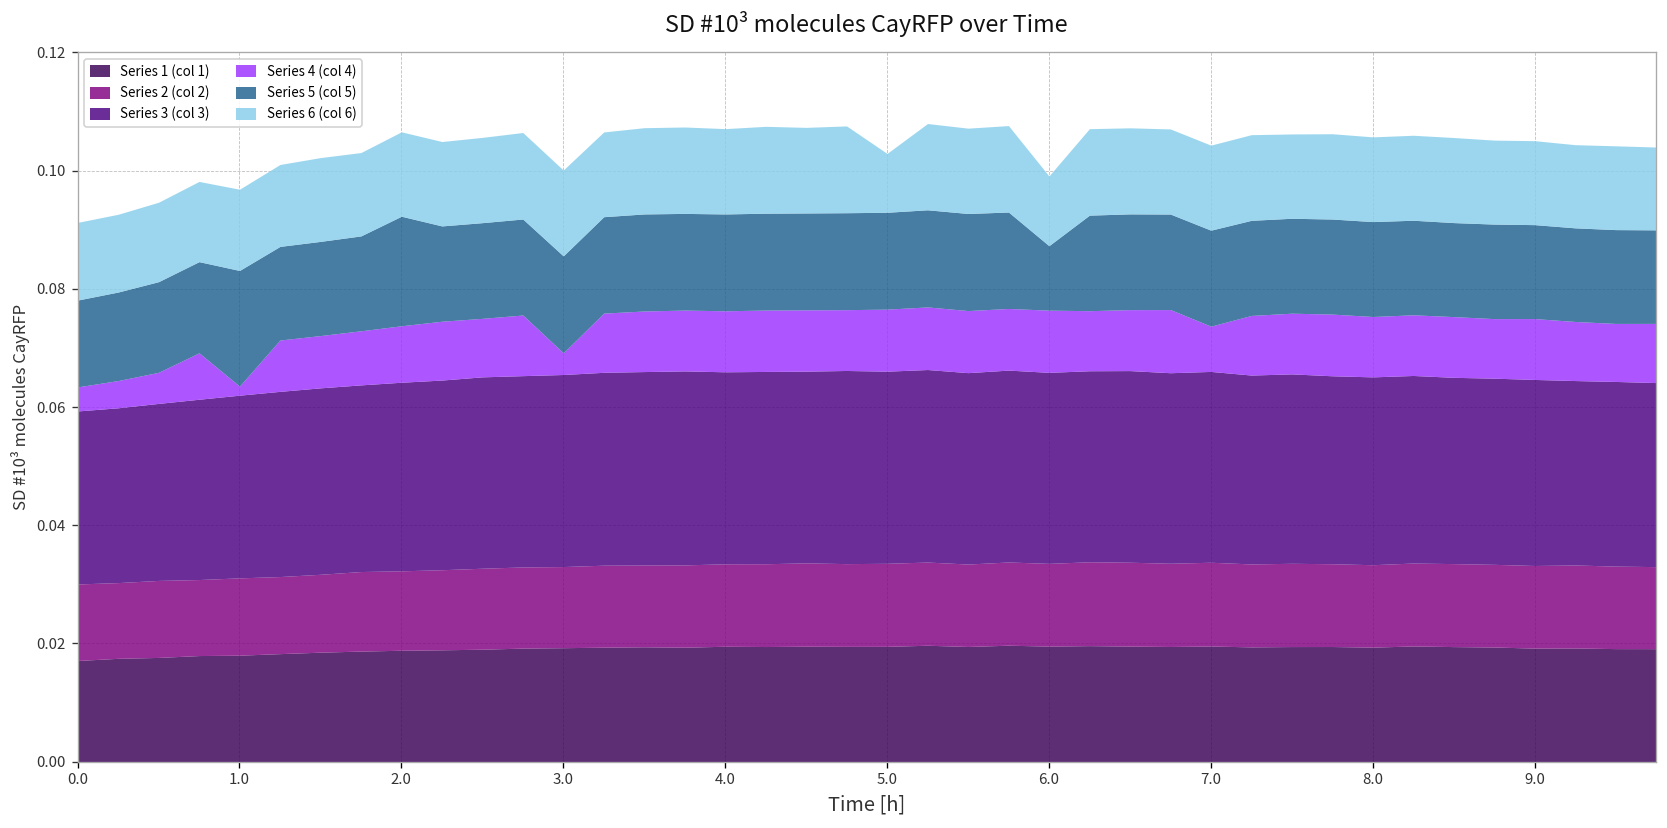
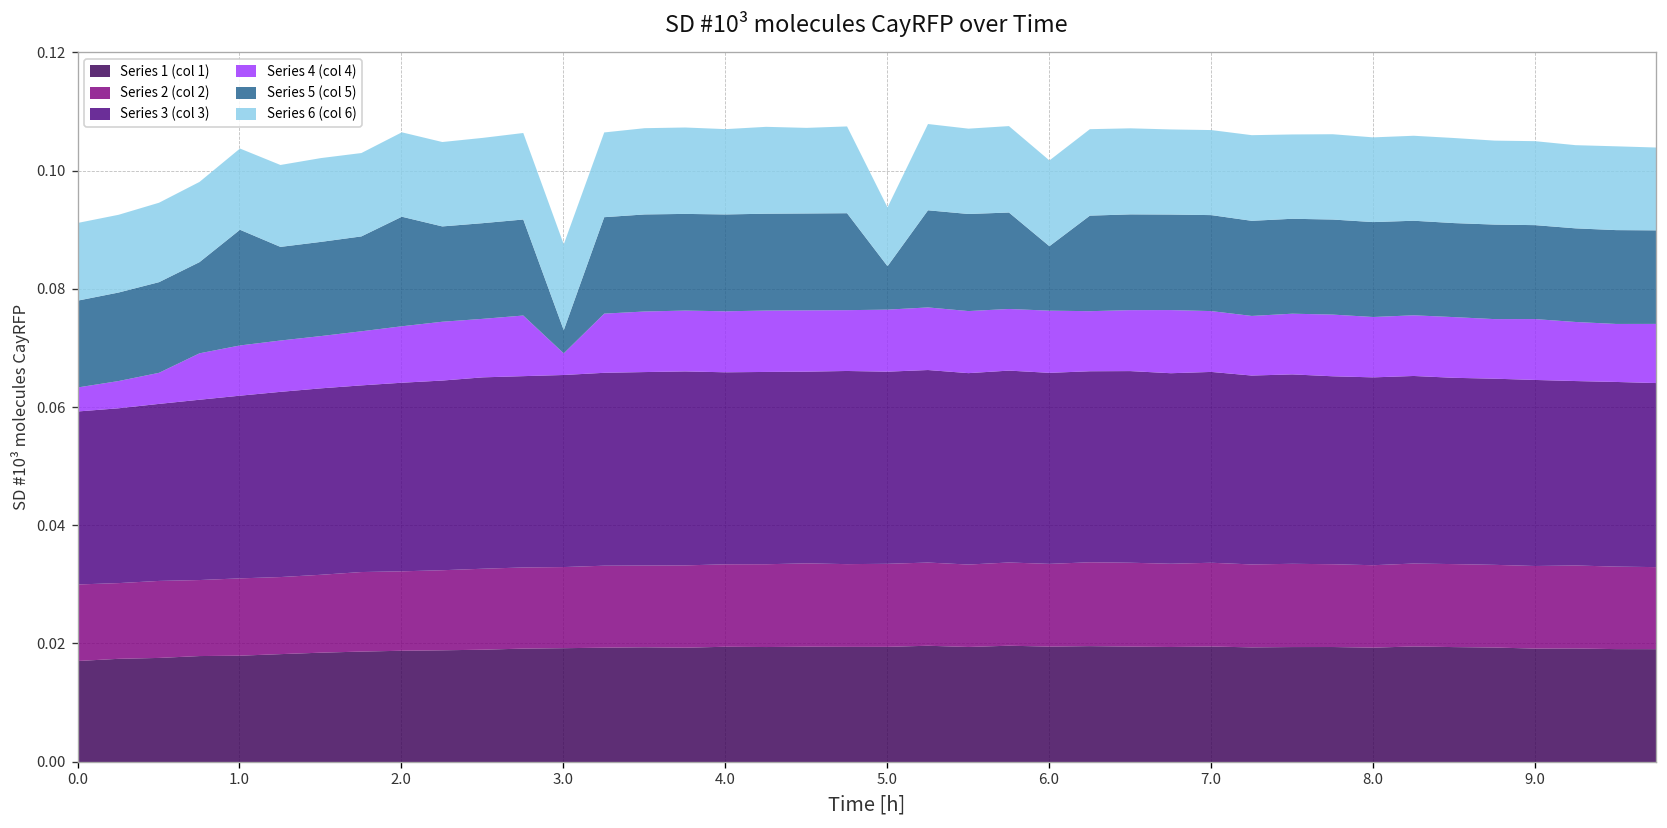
Series 4 (col 4), 1.0: 0.002 -> 0.008
Series 5 (col 5), 3.0: 0.016 -> 0.004
Series 5 (col 5), 5.0: 0.016 -> 0.007
Series 6 (col 6), 6.0: 0.012 -> 0.015
Series 4 (col 4), 7.0: 0.008 -> 0.010
